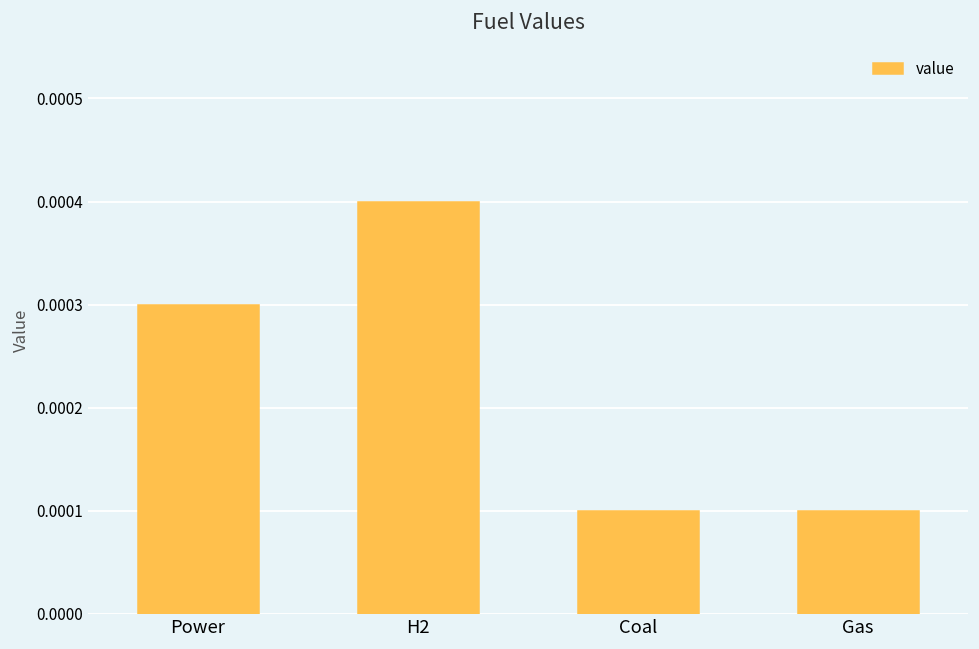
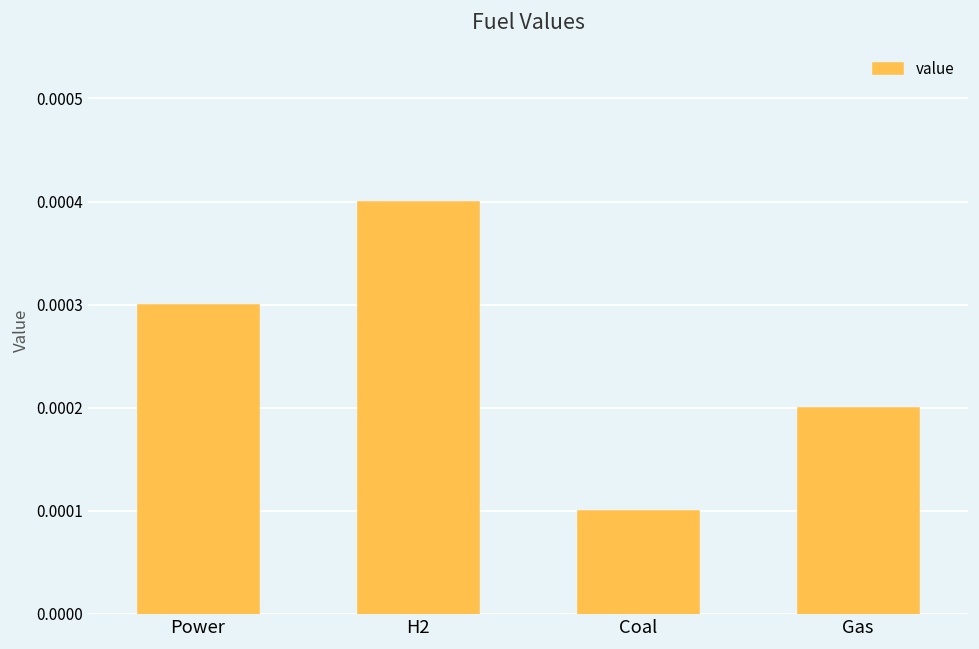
Gas: 0.0001 -> 0.0002
